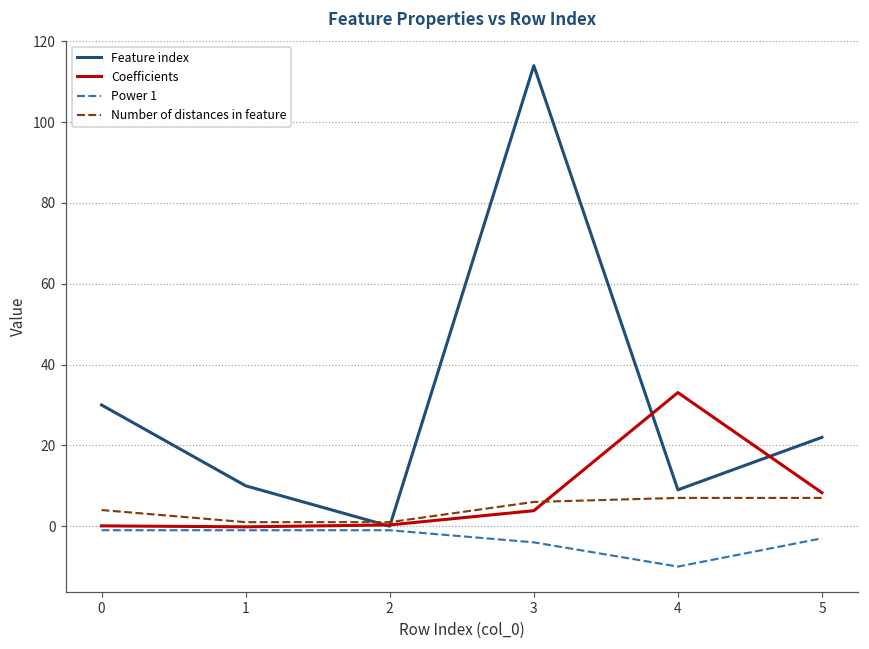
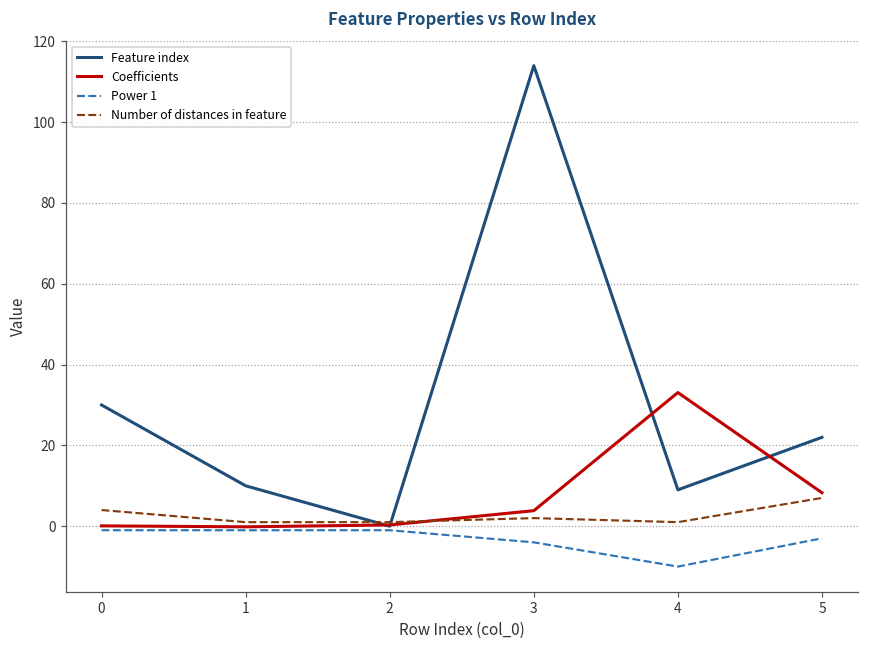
Number of distances in feature, 3: 6 -> 2
Number of distances in feature, 4: 7 -> 1
